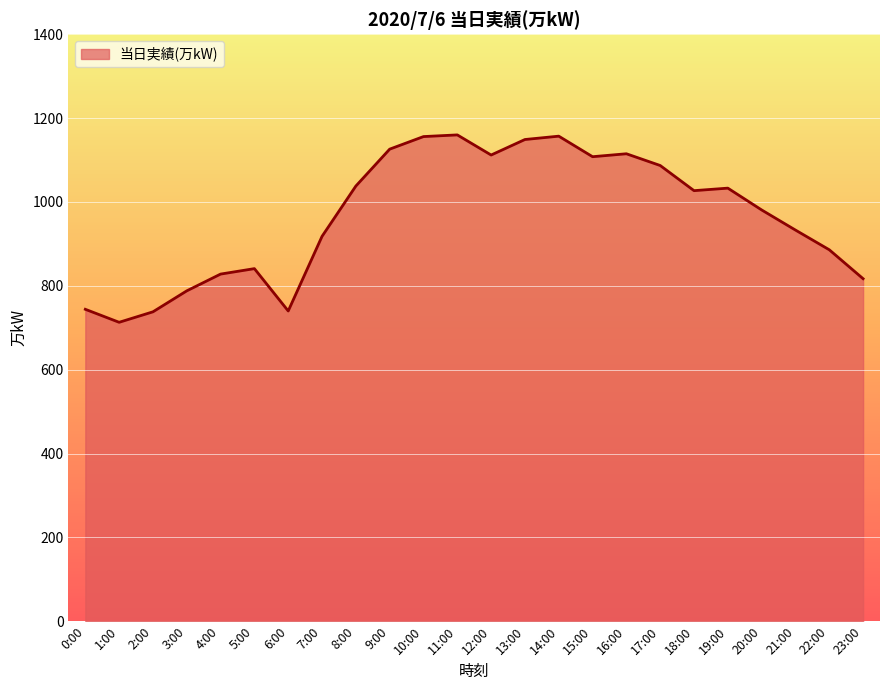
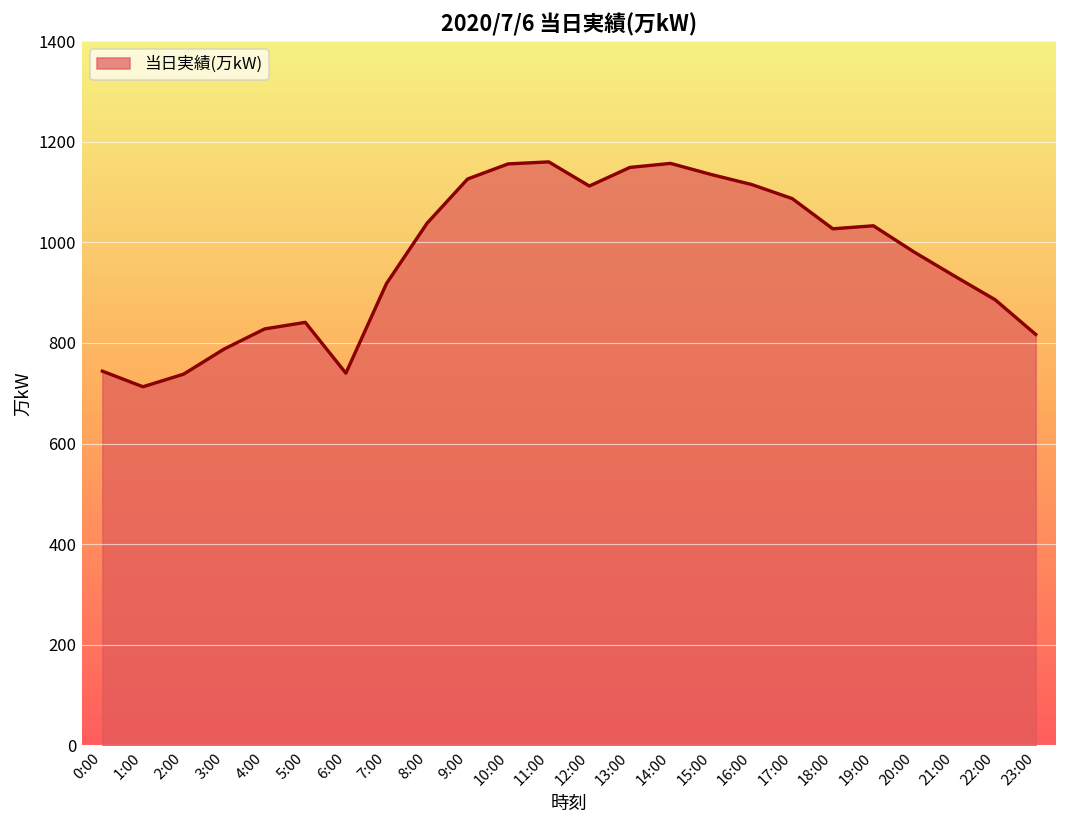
15:00: 1110 -> 1140
